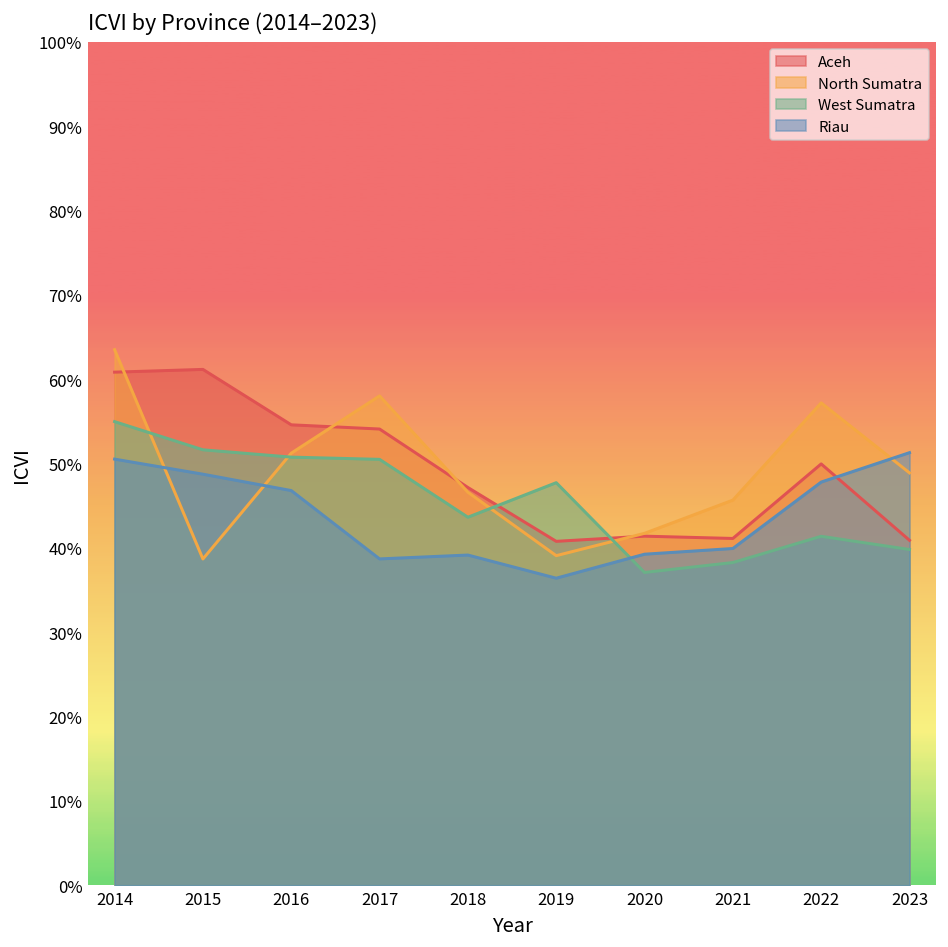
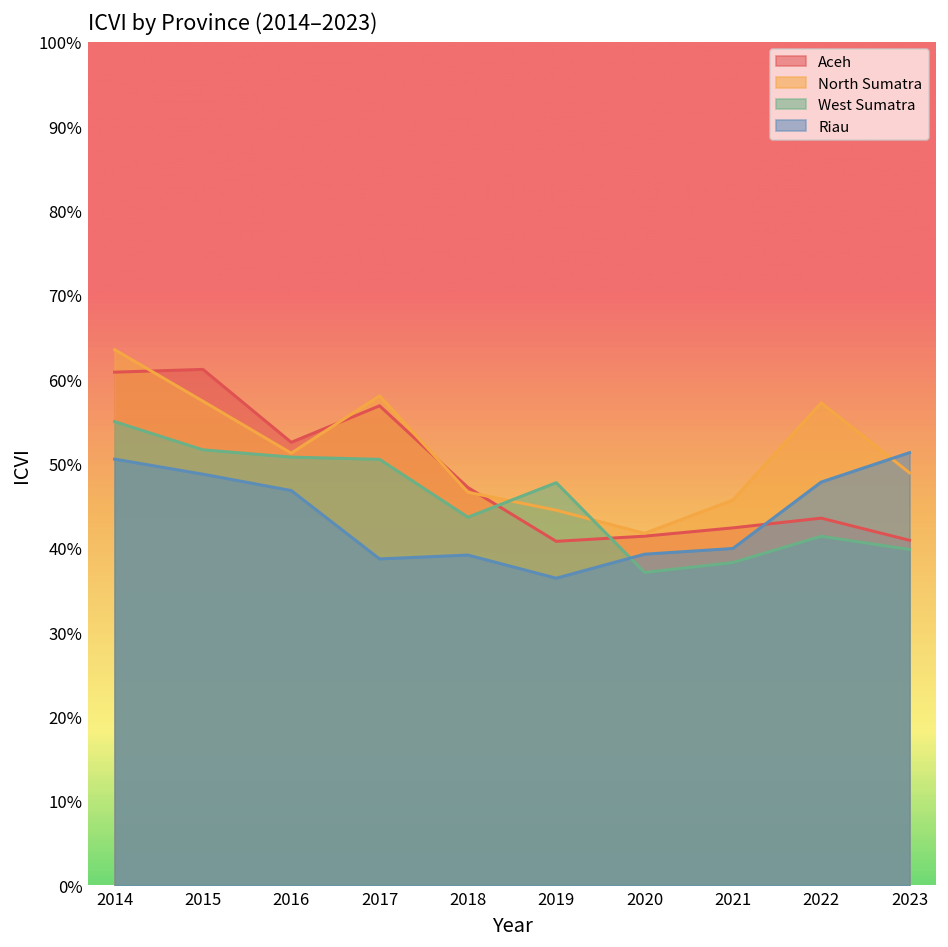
North Sumatra, 2015: 39% -> 57%
Aceh, 2016: 55% -> 53%
Aceh, 2017: 54% -> 57%
North Sumatra, 2019: 39% -> 44%
Aceh, 2021: 41% -> 42%
Aceh, 2022: 50% -> 44%
